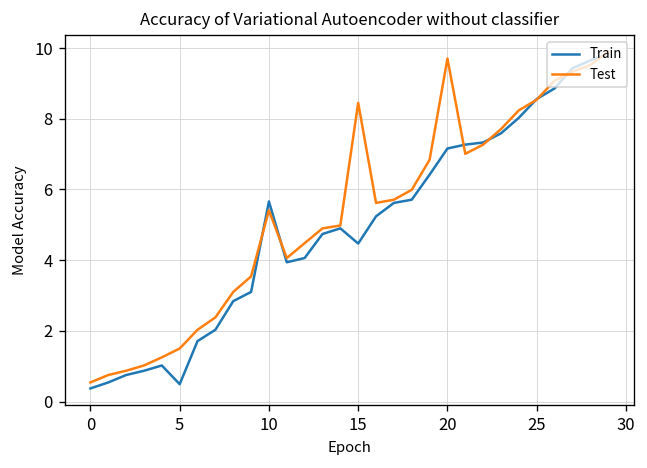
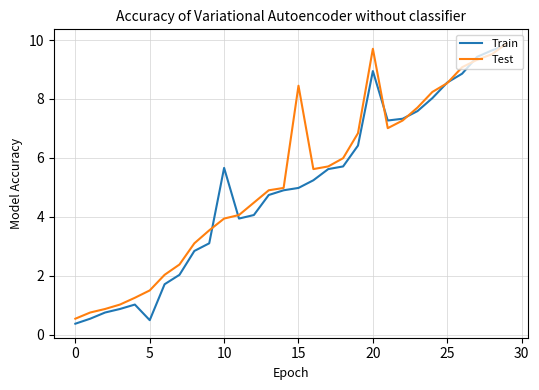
Test, 10: 5.4 -> 3.9
Train, 15: 4.5 -> 5.0
Train, 20: 7.2 -> 8.9
